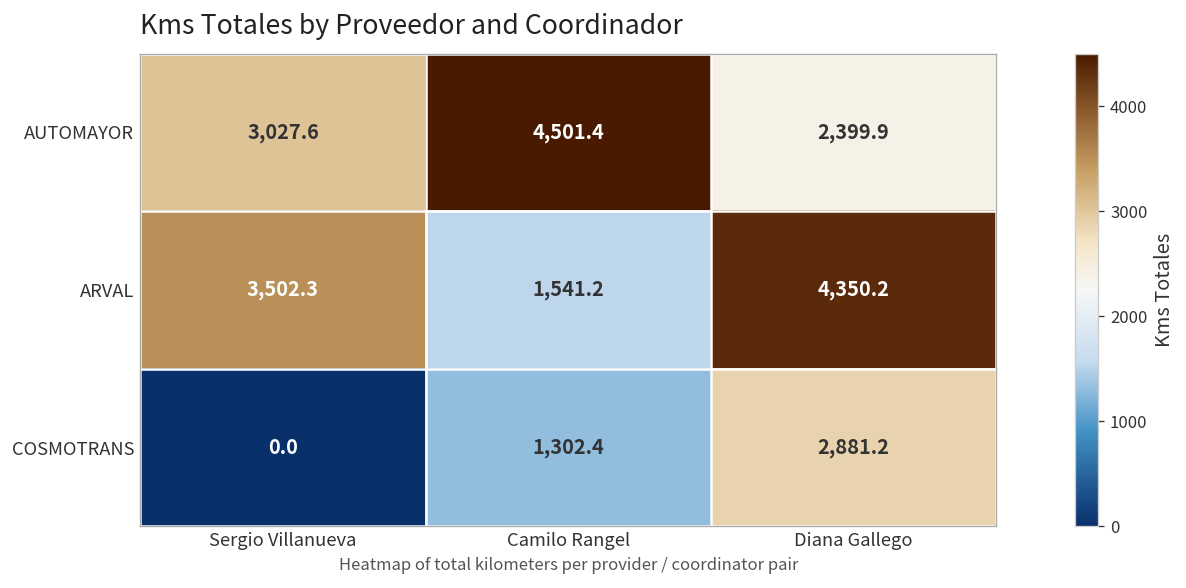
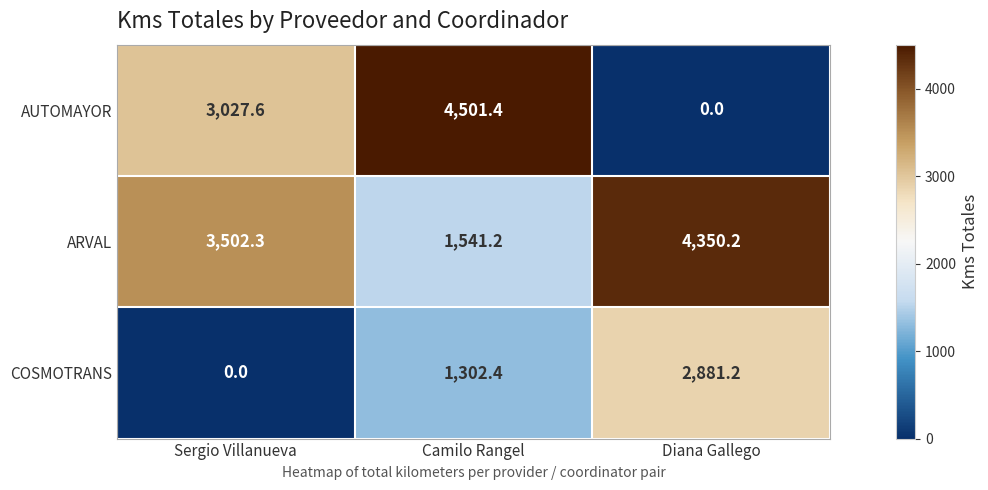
AUTOMAYOR, Diana Gallego: 2,399.9 -> 0.0
